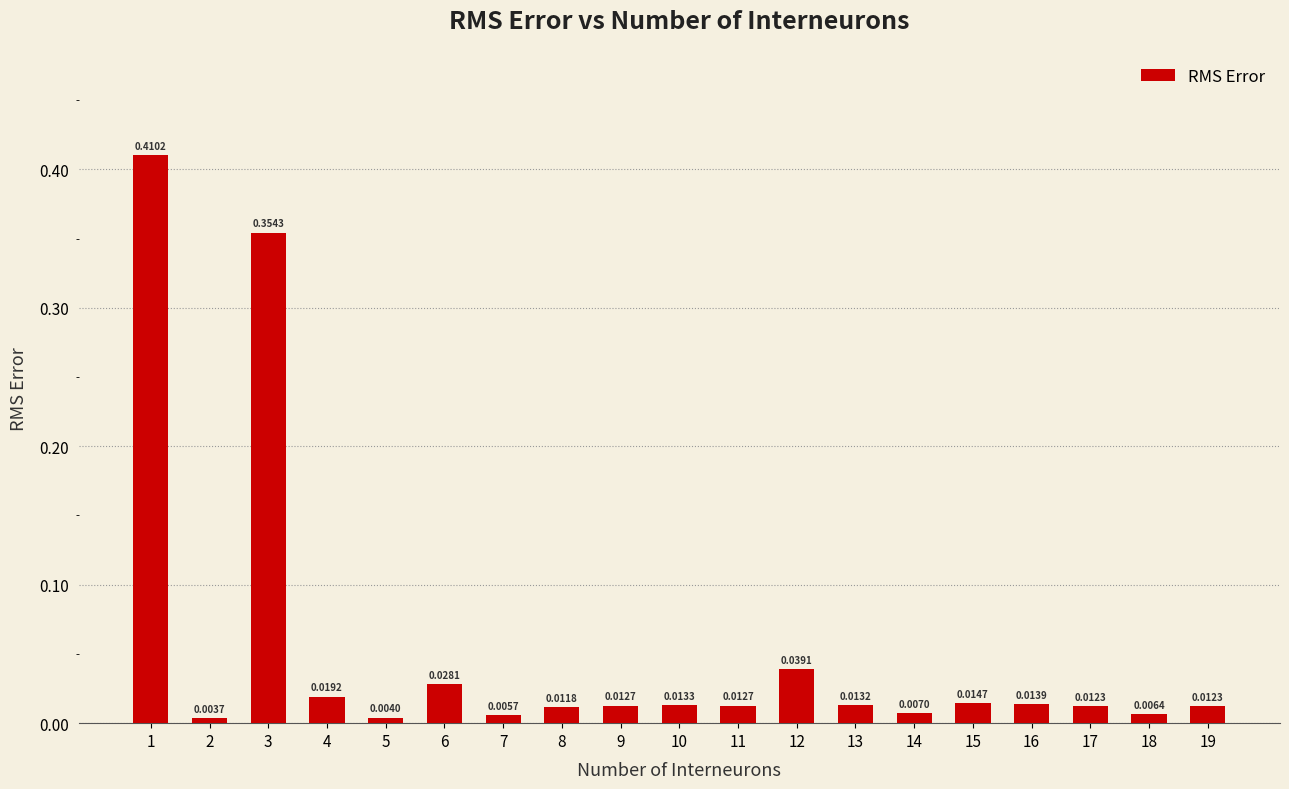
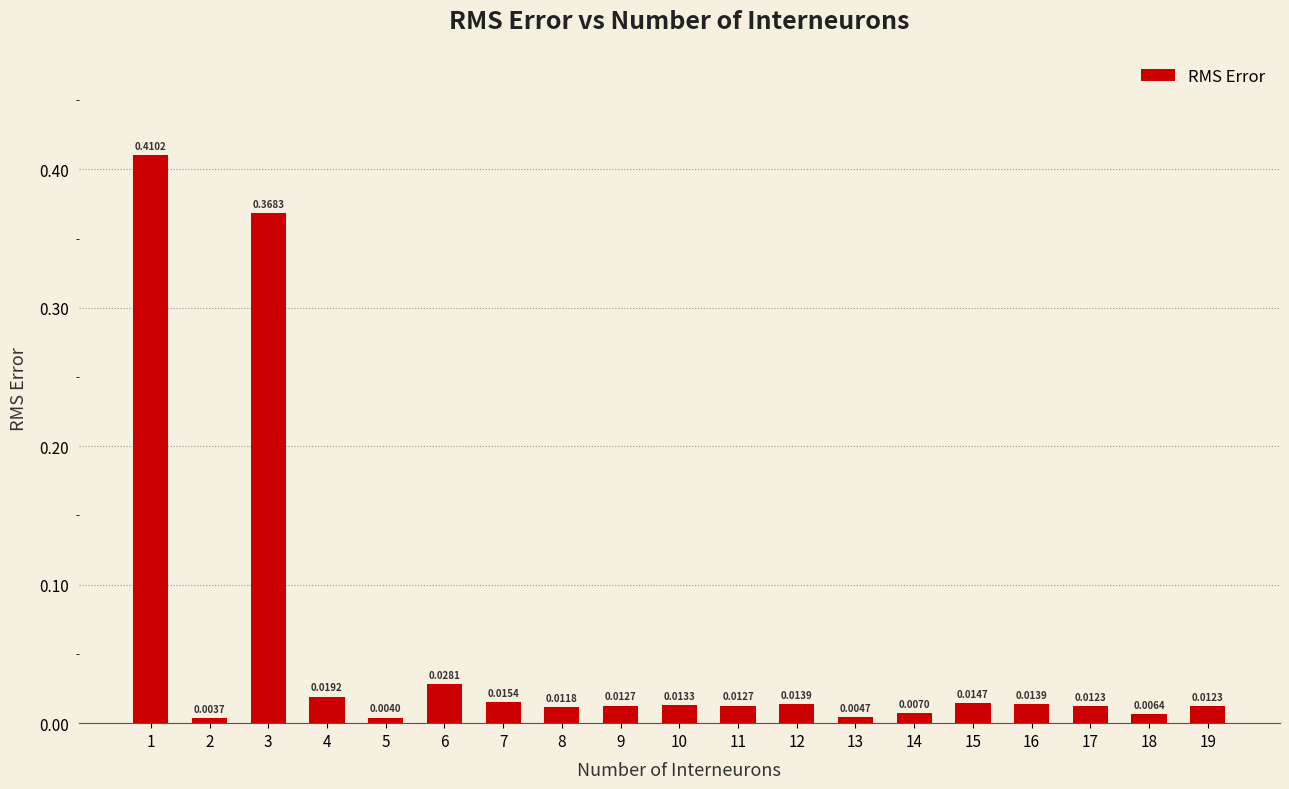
3: 0.3543 -> 0.3683
7: 0.0057 -> 0.0154
12: 0.0391 -> 0.0139
13: 0.0132 -> 0.0047
